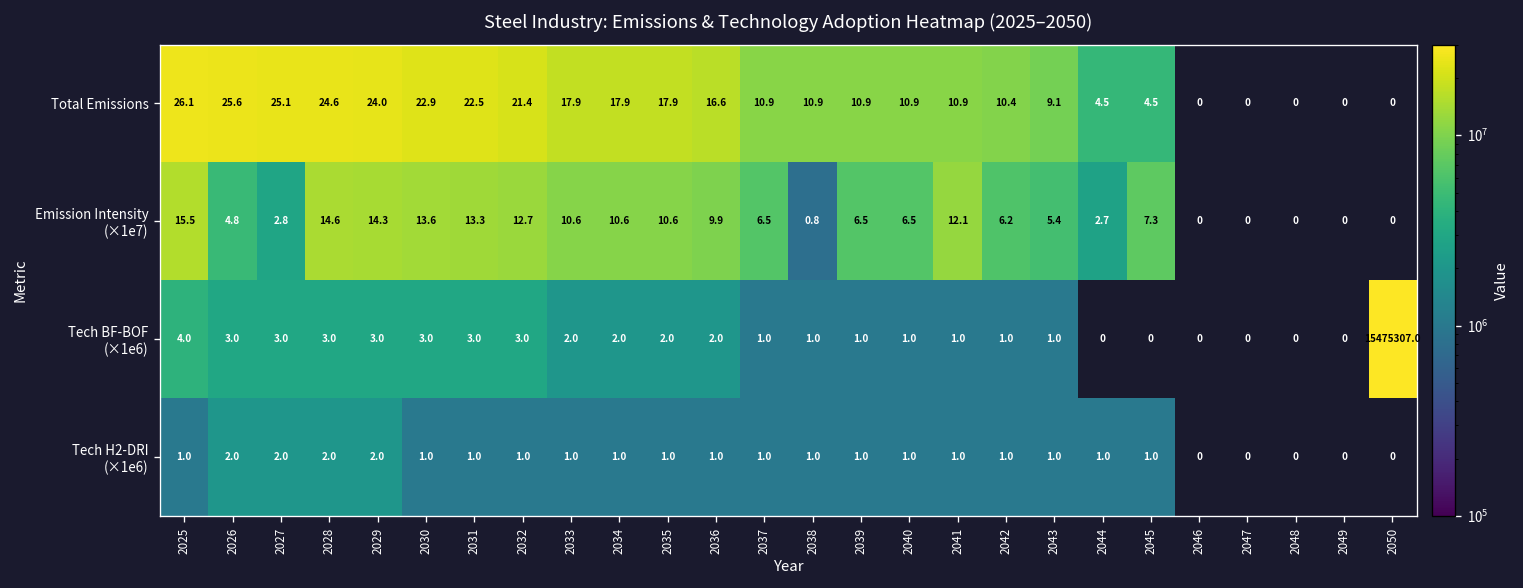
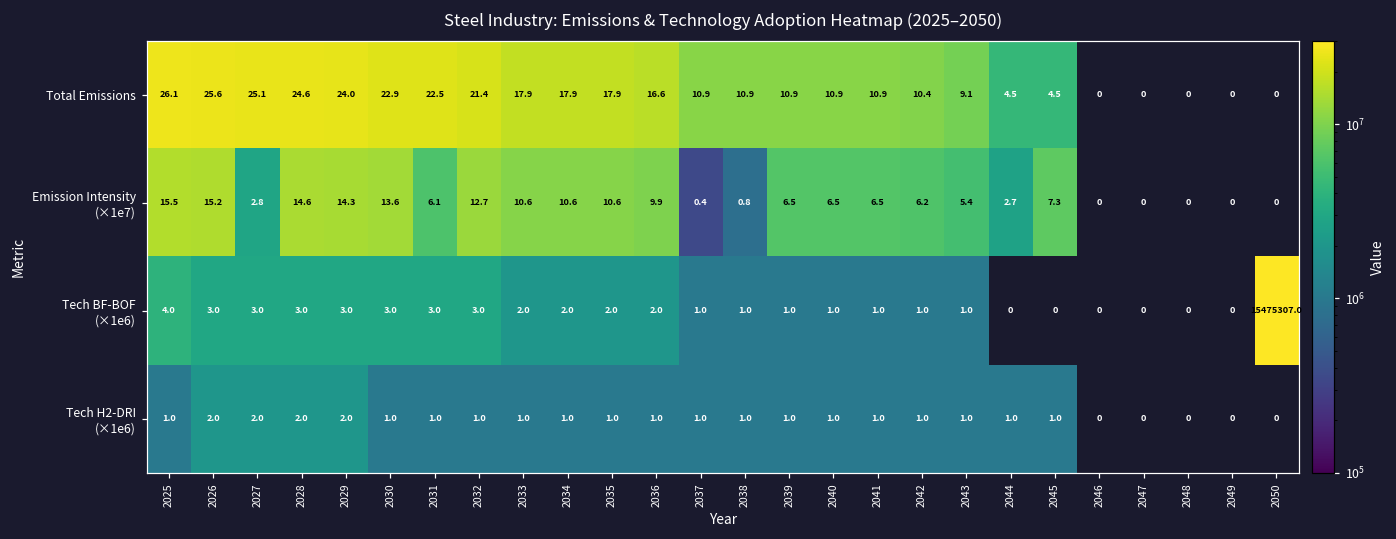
Emission Intensity (×1e7), 2026: 4.8 -> 15.2
Emission Intensity (×1e7), 2031: 13.3 -> 6.1
Emission Intensity (×1e7), 2037: 6.5 -> 0.4
Emission Intensity (×1e7), 2041: 12.1 -> 6.5
